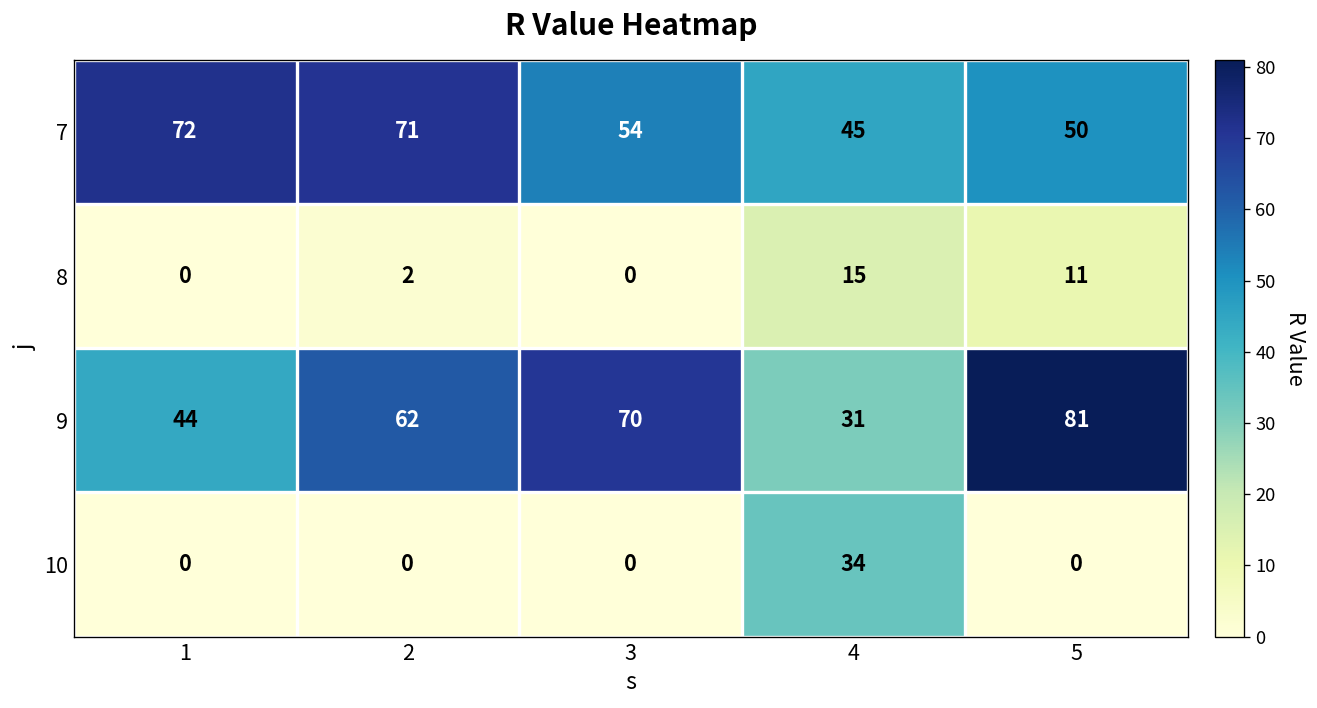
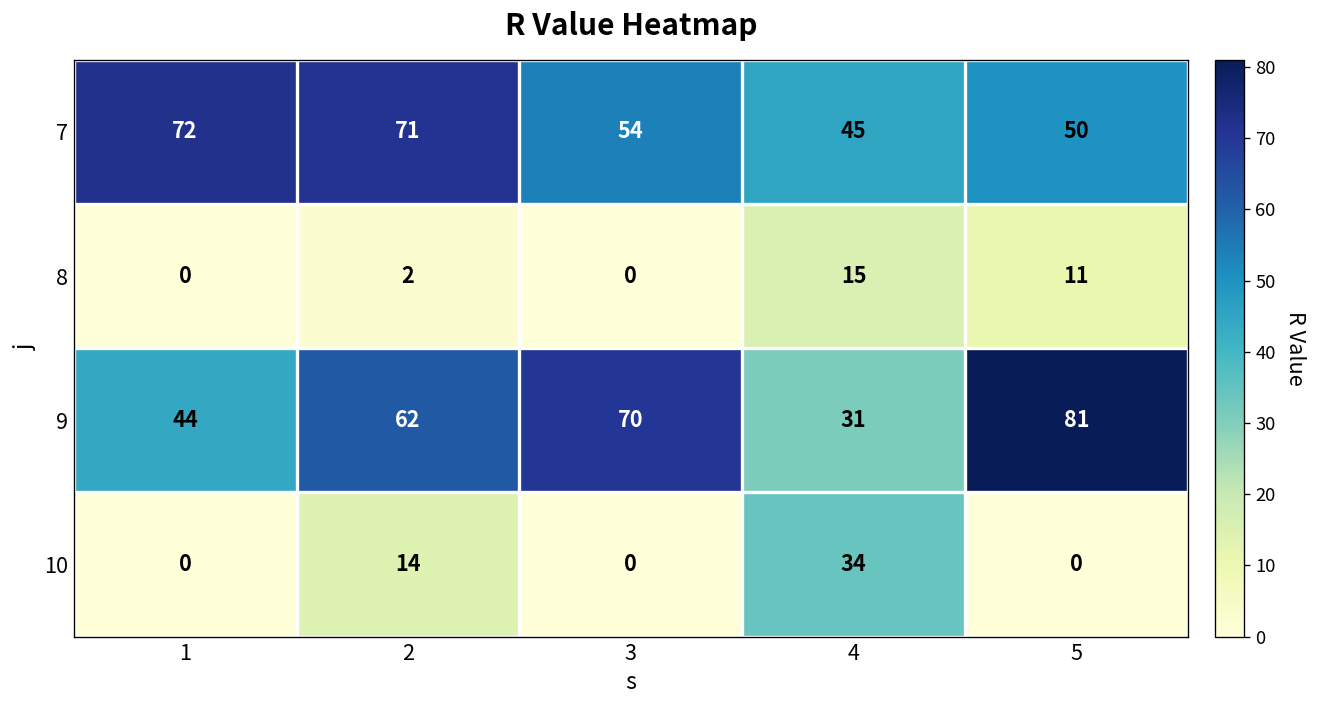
10, 2: 0 -> 14
